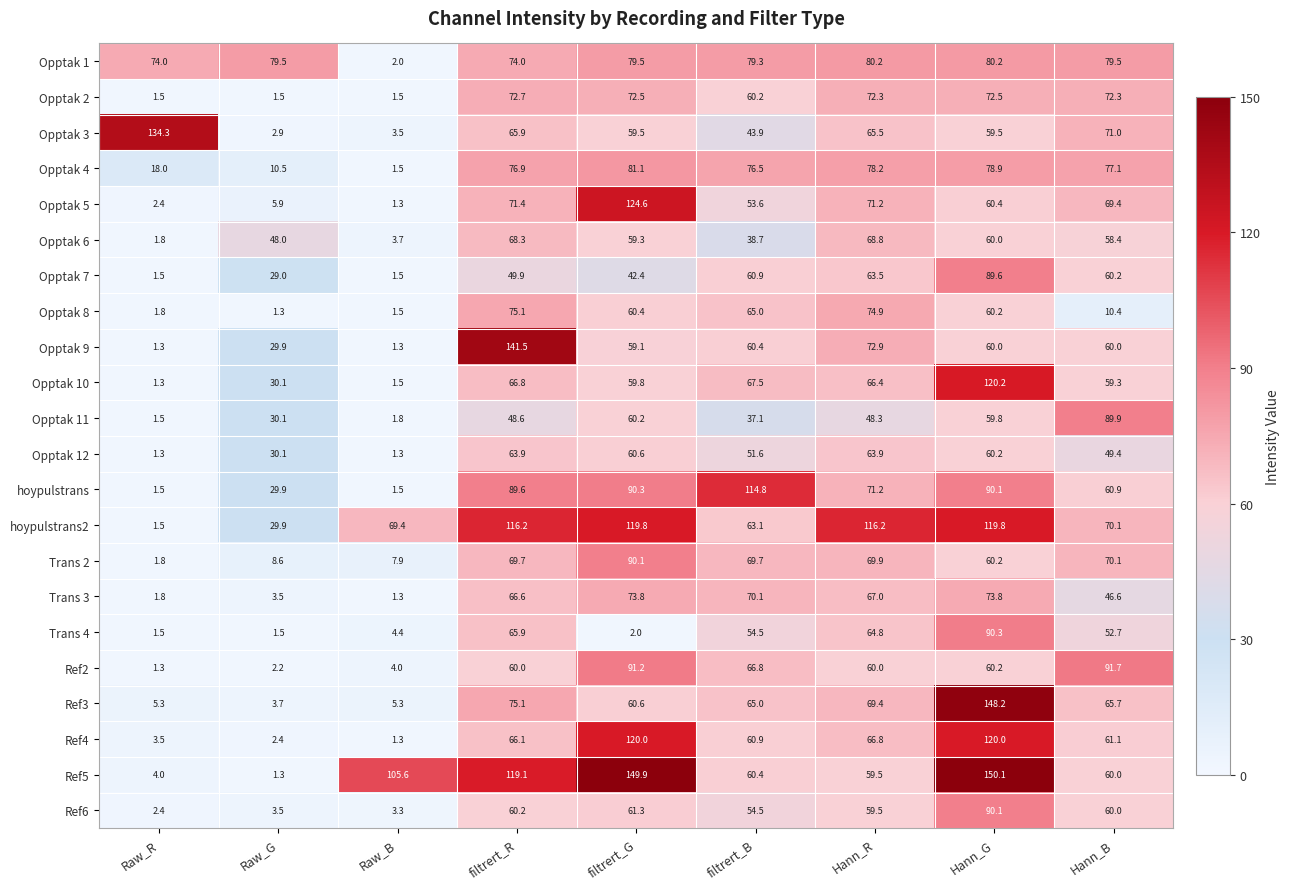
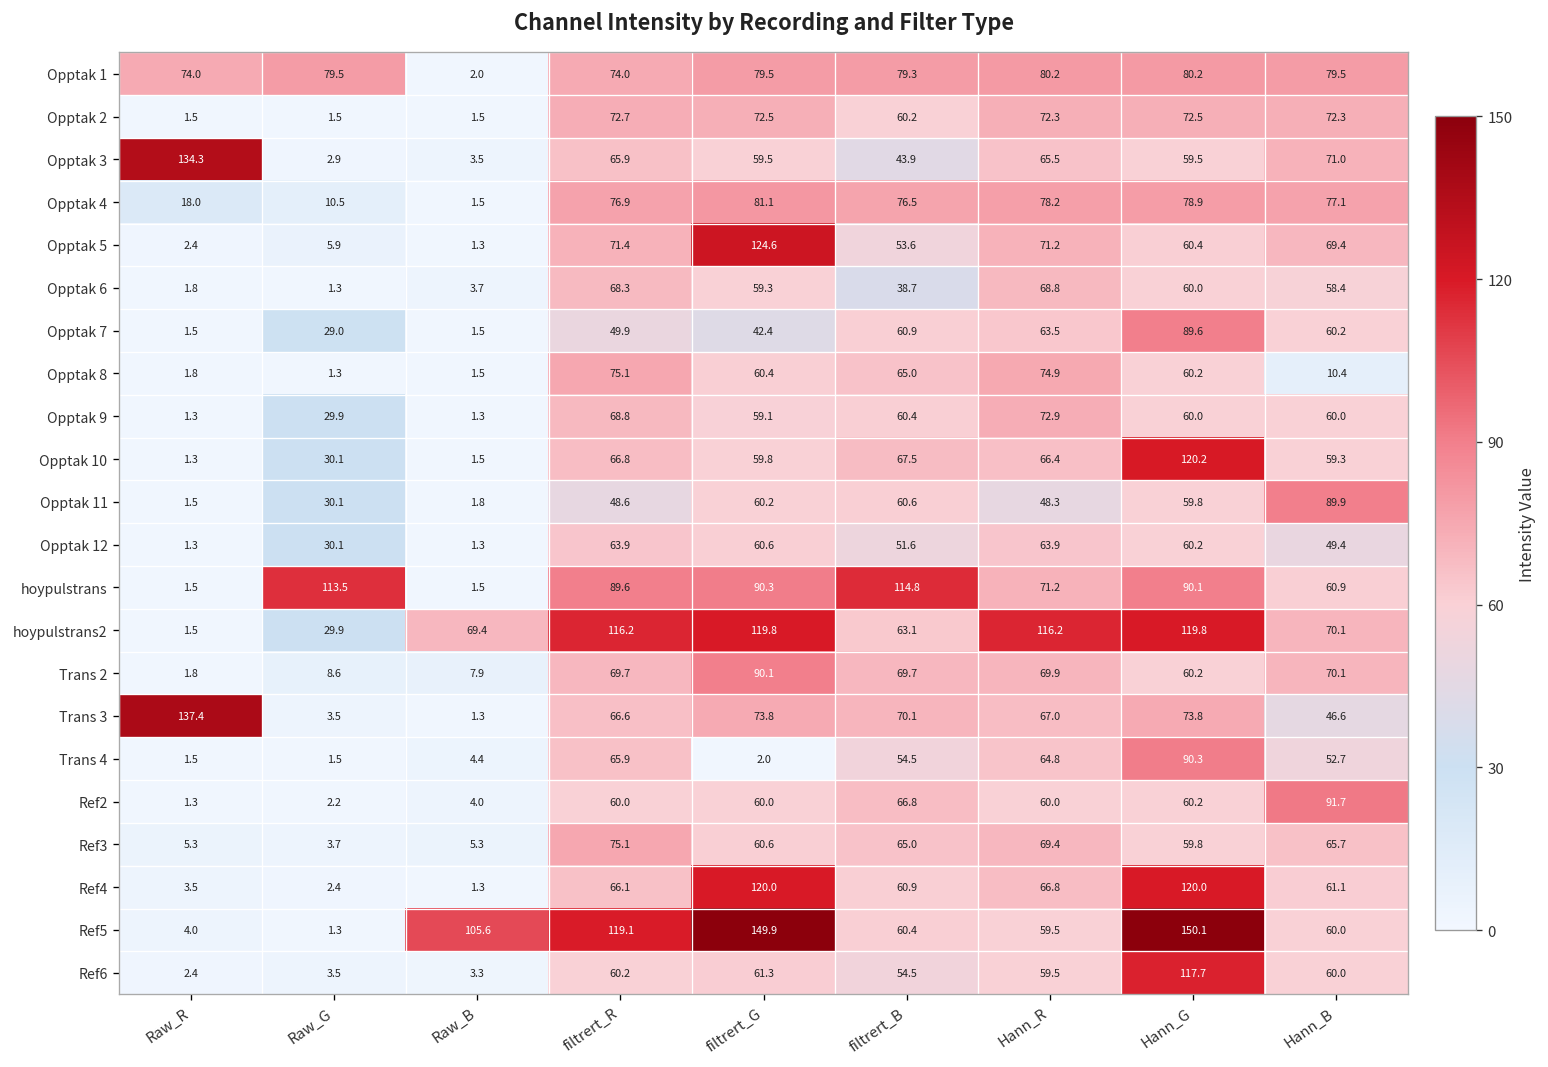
Opptak 6, Raw_G: 48.0 -> 1.3
Opptak 9, filtrert_R: 141.5 -> 68.8
Opptak 11, filtrert_B: 37.1 -> 60.6
hoypulstrans, Raw_G: 29.9 -> 113.5
Trans 3, Raw_R: 1.8 -> 137.4
Ref2, filtrert_G: 91.2 -> 60.0
Ref3, Hann_G: 148.2 -> 59.8
Ref6, Hann_G: 90.1 -> 117.7
